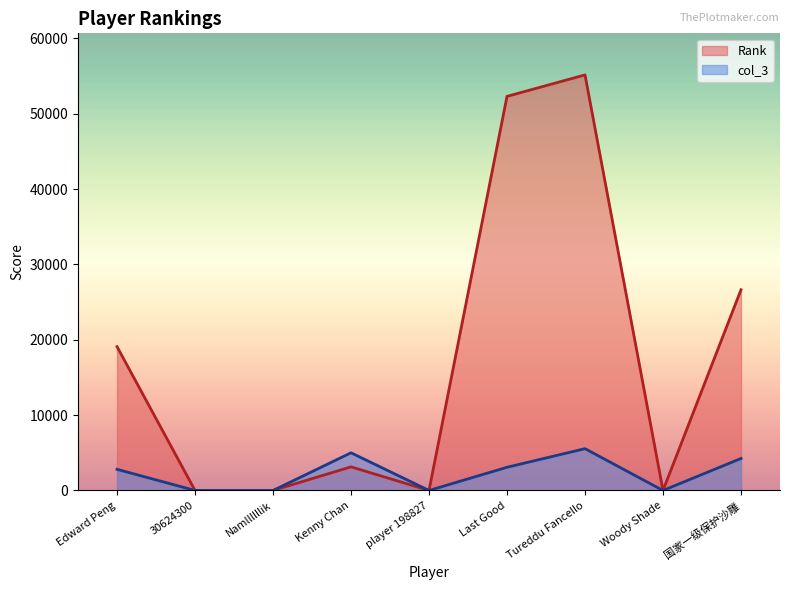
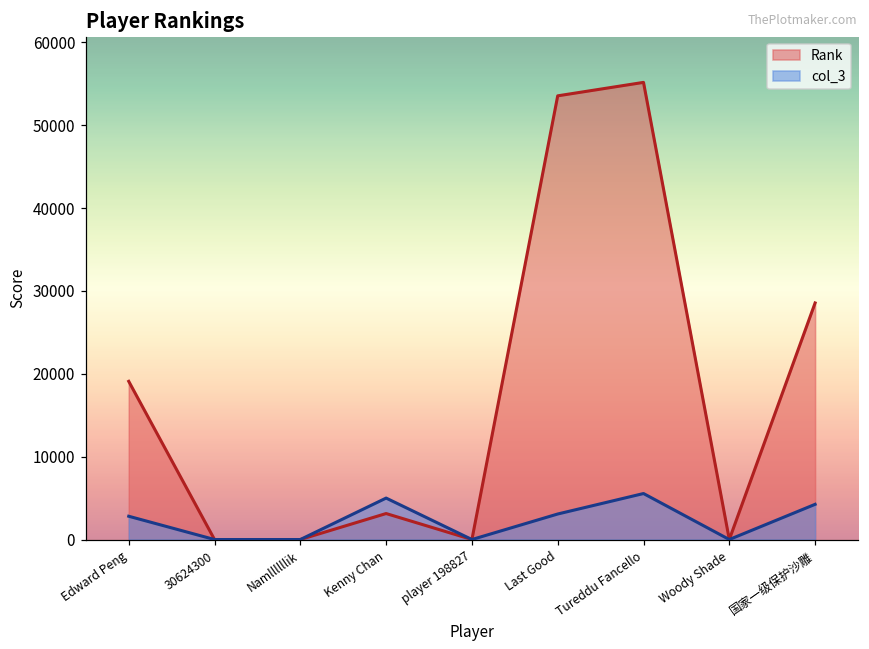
Rank, Last Good: 52000 -> 54000
Rank, 国家一级保护沙雕: 27000 -> 29000
